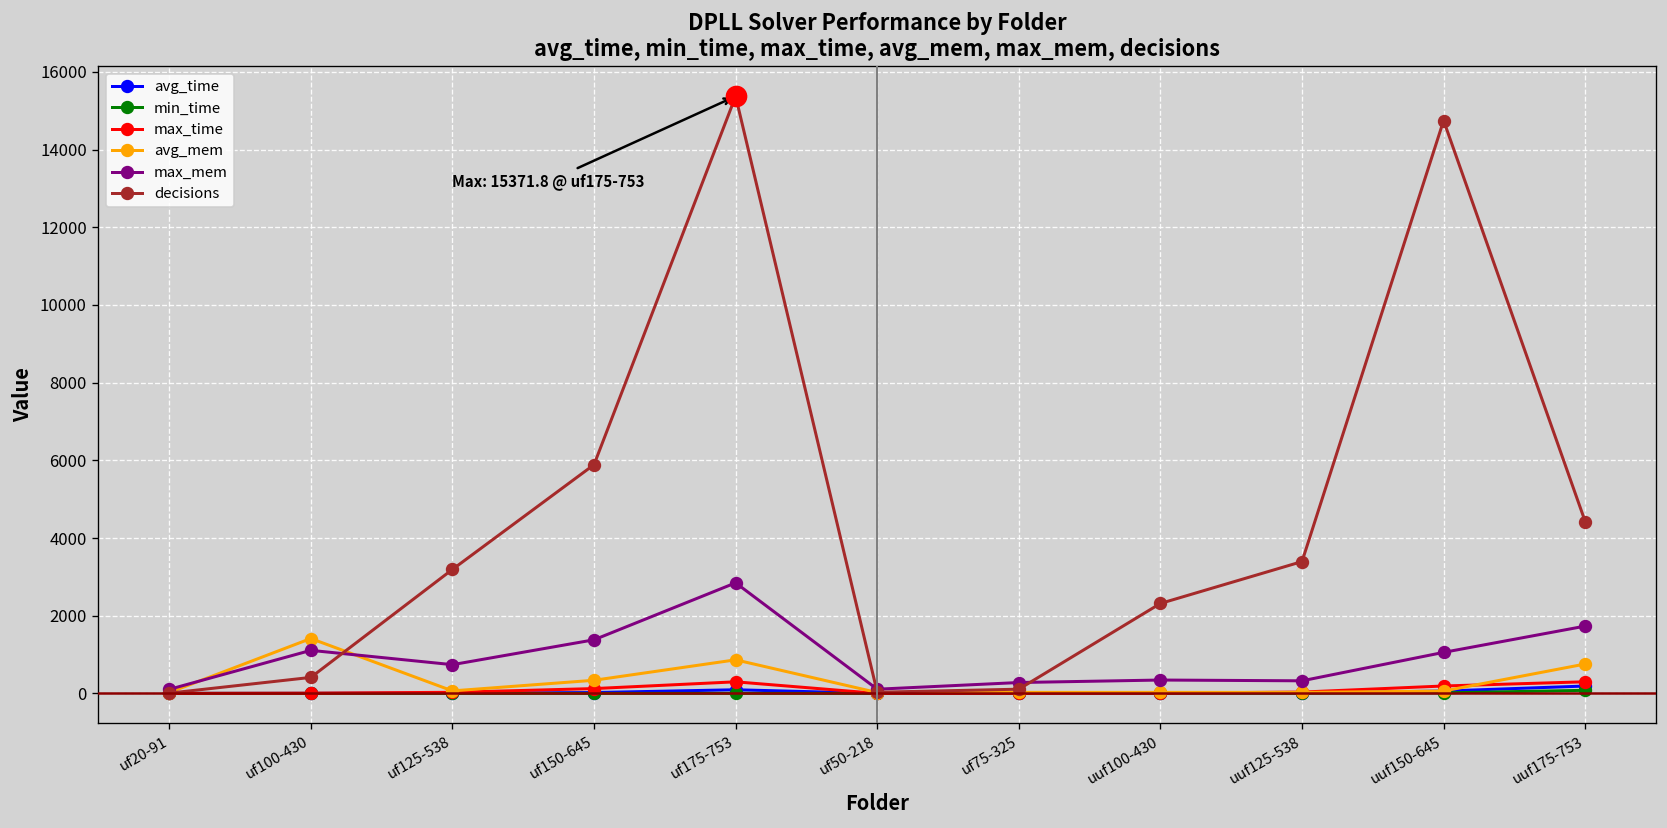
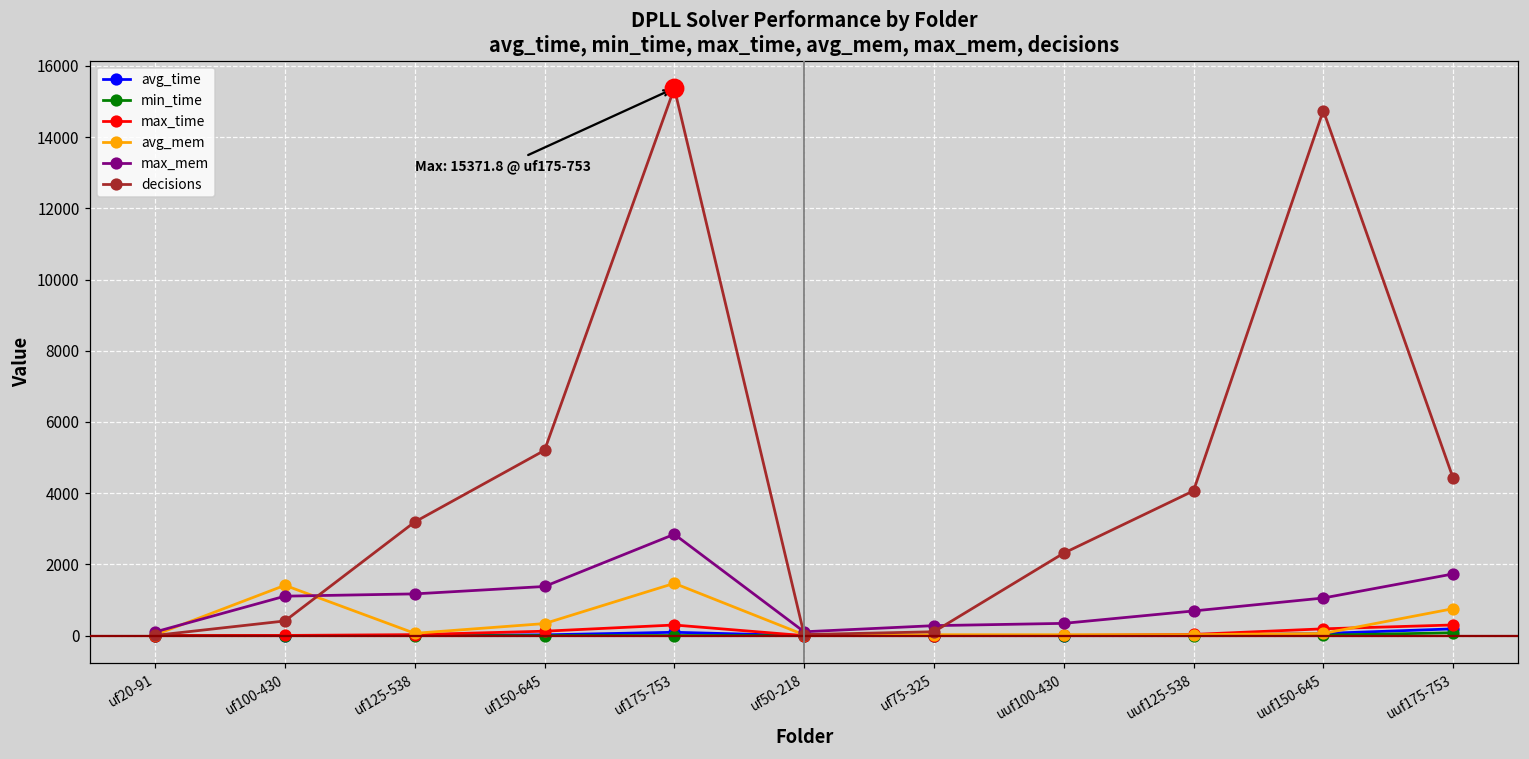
max_mem, uf125-538: 700 -> 1200
decisions, uf150-645: 5900 -> 5200
avg_mem, uf175-753: 900 -> 1500
max_mem, uuf125-538: 300 -> 700
decisions, uuf125-538: 3400 -> 4100
